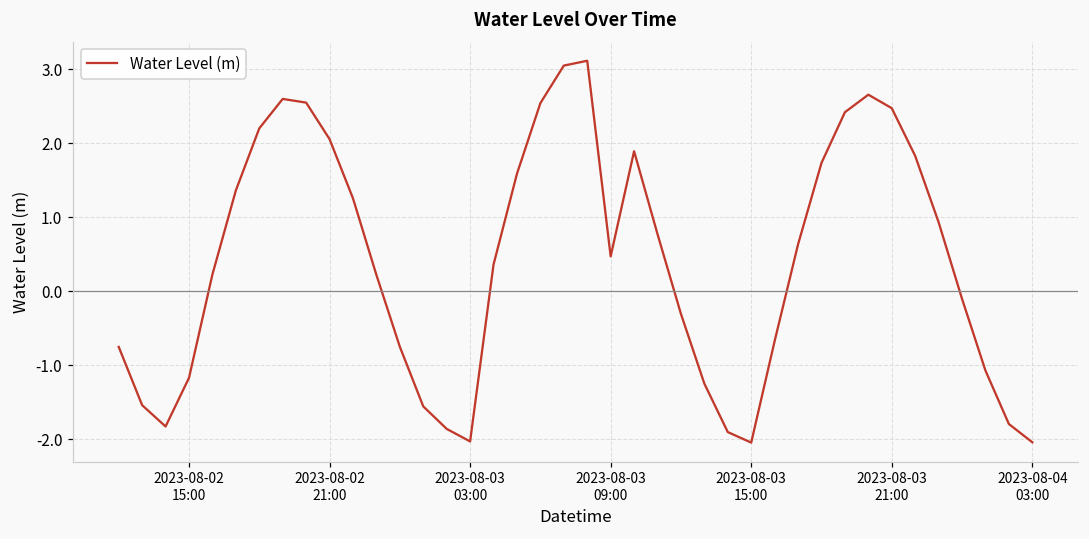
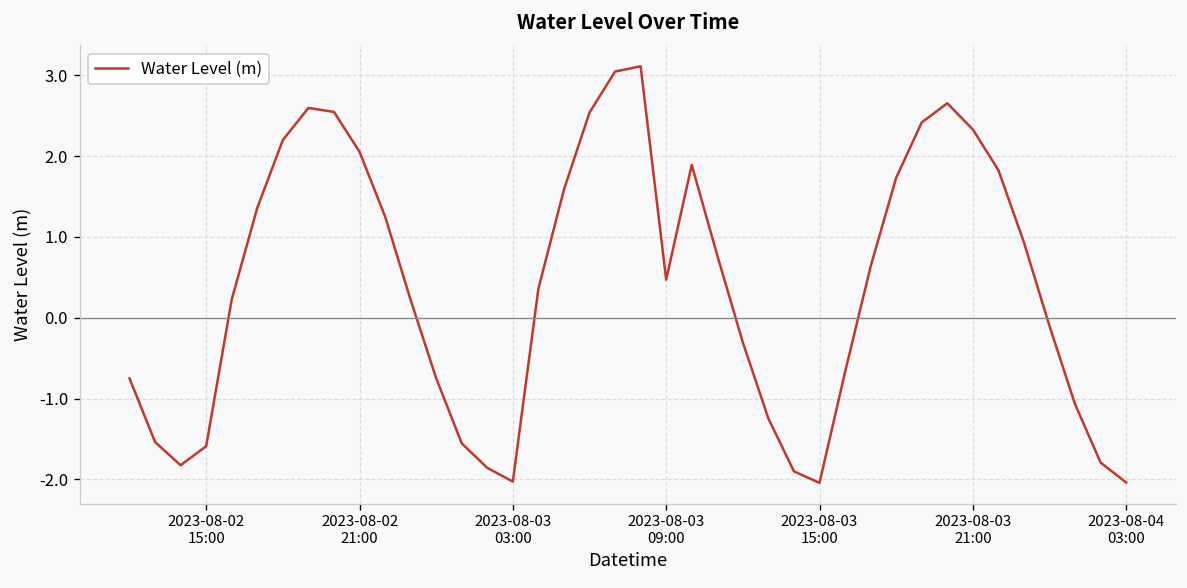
2023-08-02 15:00: -1.2 -> -1.6
2023-08-03 21:00: 2.5 -> 2.3
